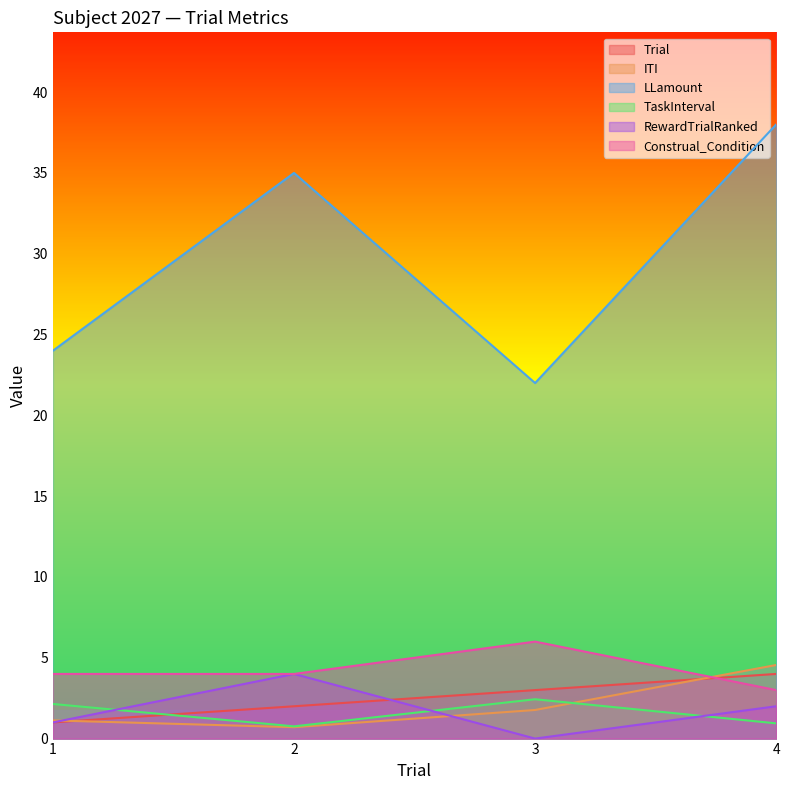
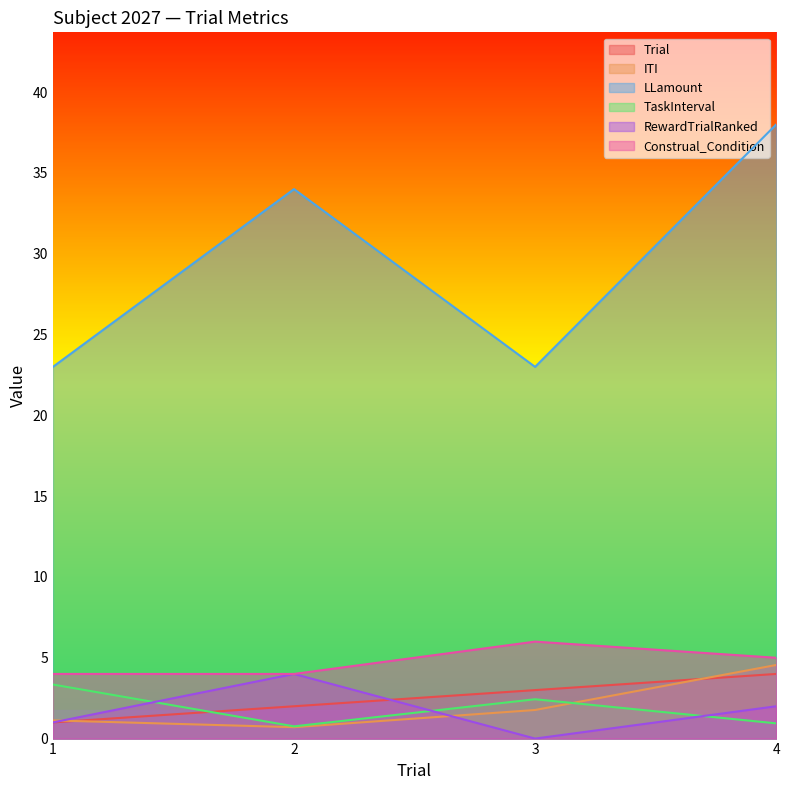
LLamount, 1: 24 -> 23
TaskInterval, 1: 2.1 -> 3.3
LLamount, 2: 35 -> 34
LLamount, 3: 22 -> 23
Construal_Condition, 4: 3 -> 5
